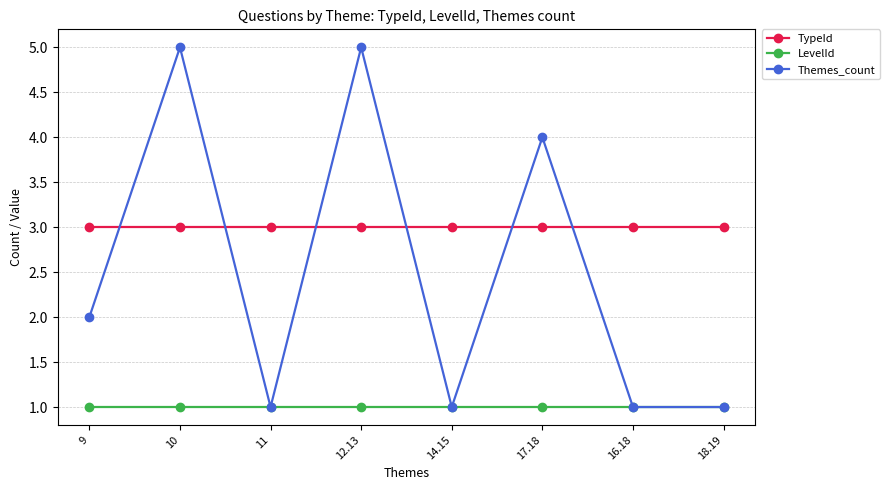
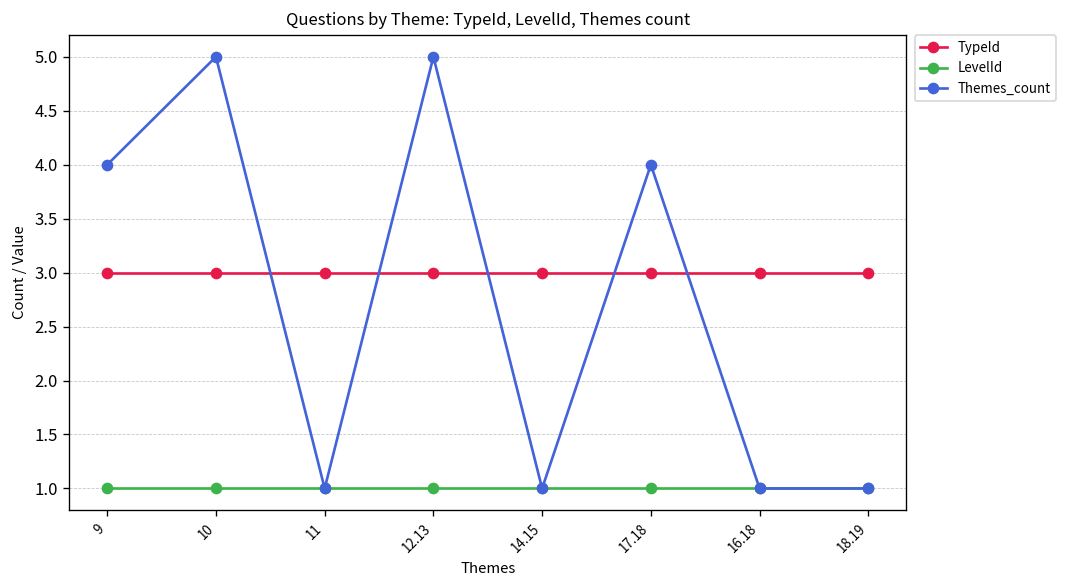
Themes_count, 9: 2 -> 4
